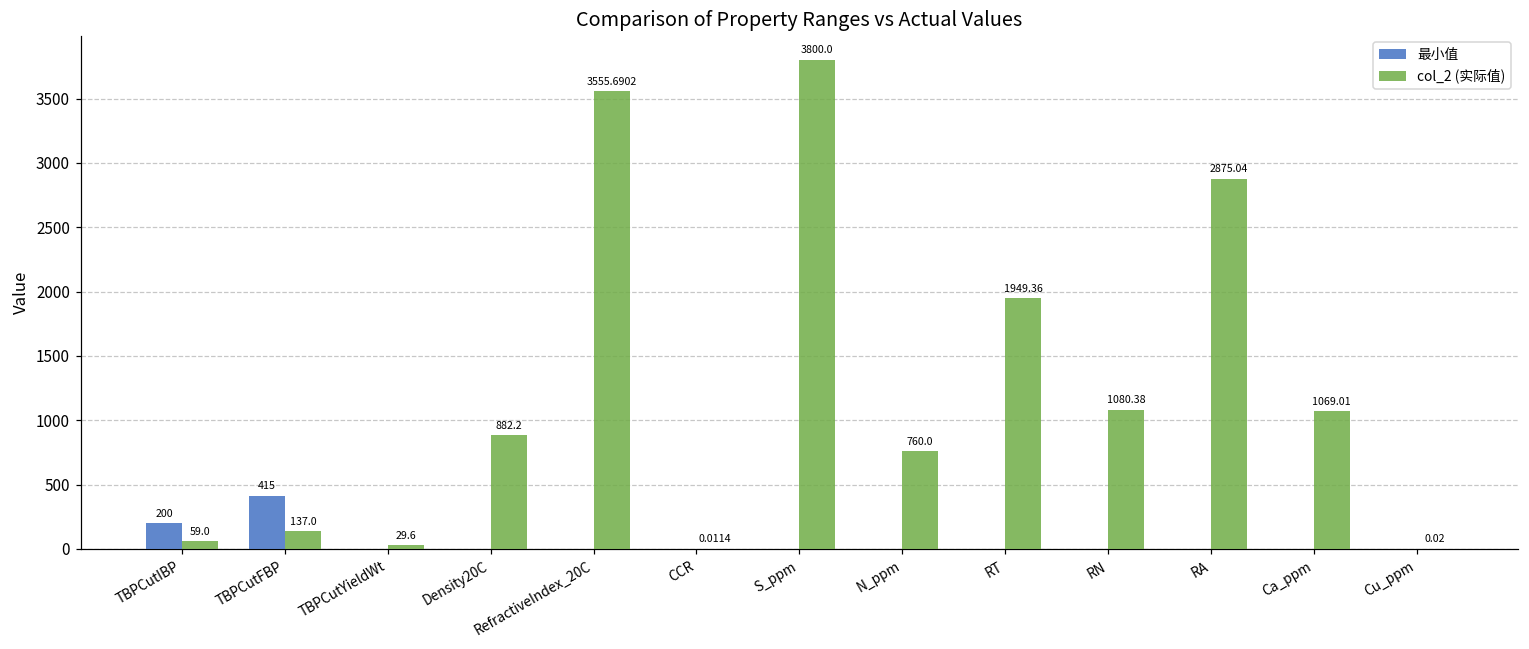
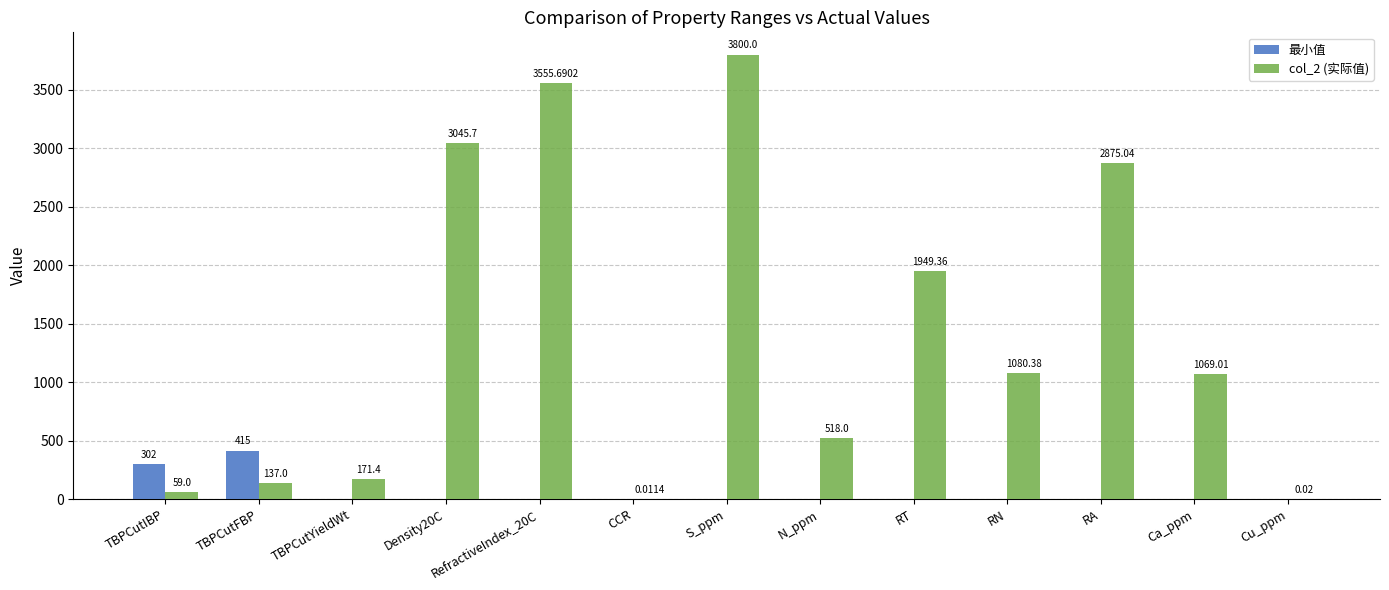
最小值, TBPCutIBP: 200 -> 302
col_2 (实际值), TBPCutYieldWt: 29.6 -> 171.4
col_2 (实际值), Density20C: 882.2 -> 3045.7
col_2 (实际值), N_ppm: 760.0 -> 518.0
